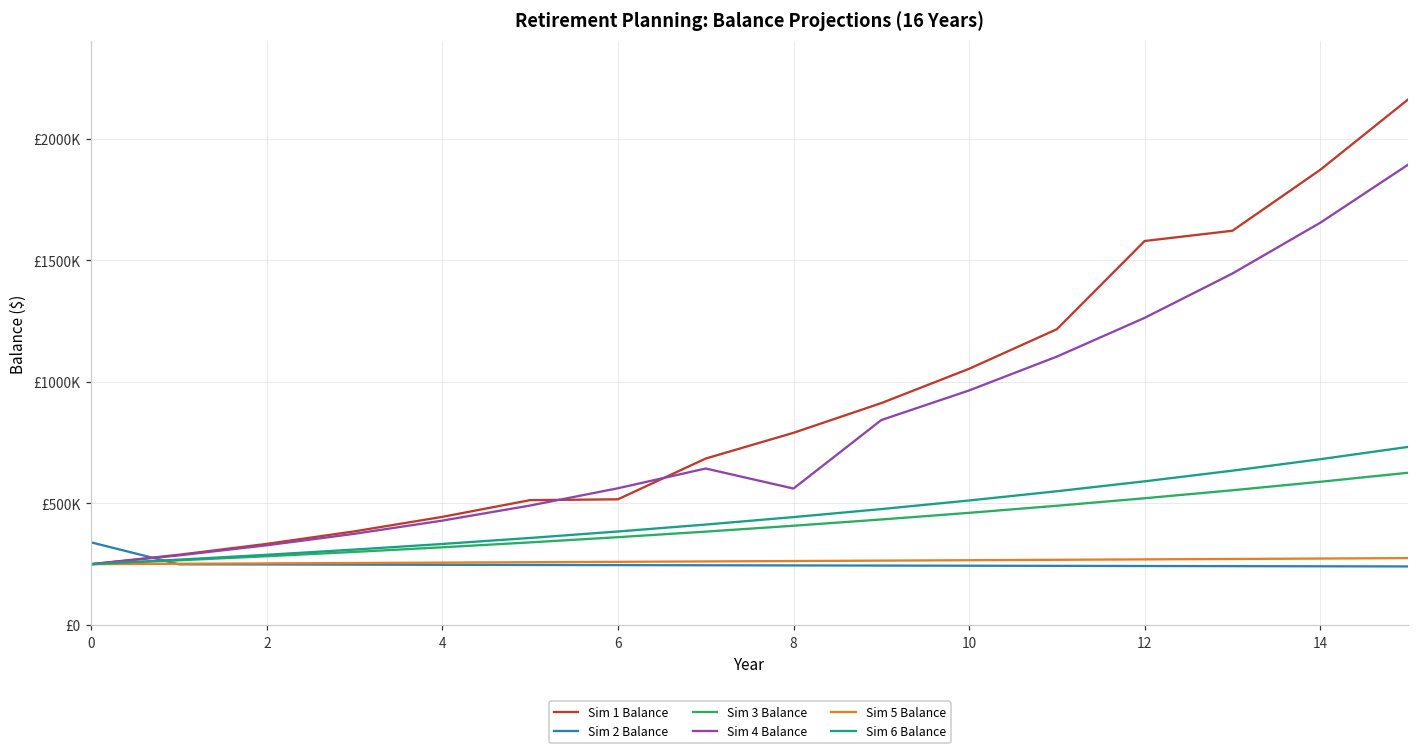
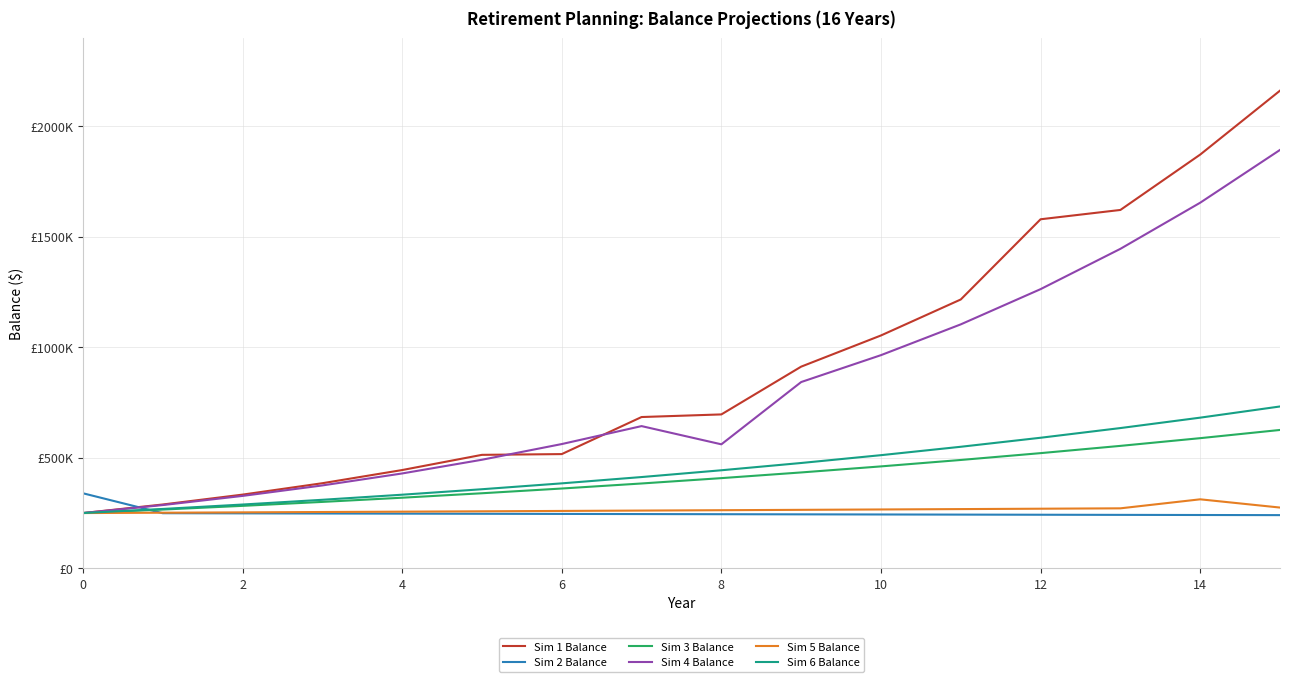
Sim 1 Balance, 8: £790000 -> £700000
Sim 5 Balance, 14: £270000 -> £310000
